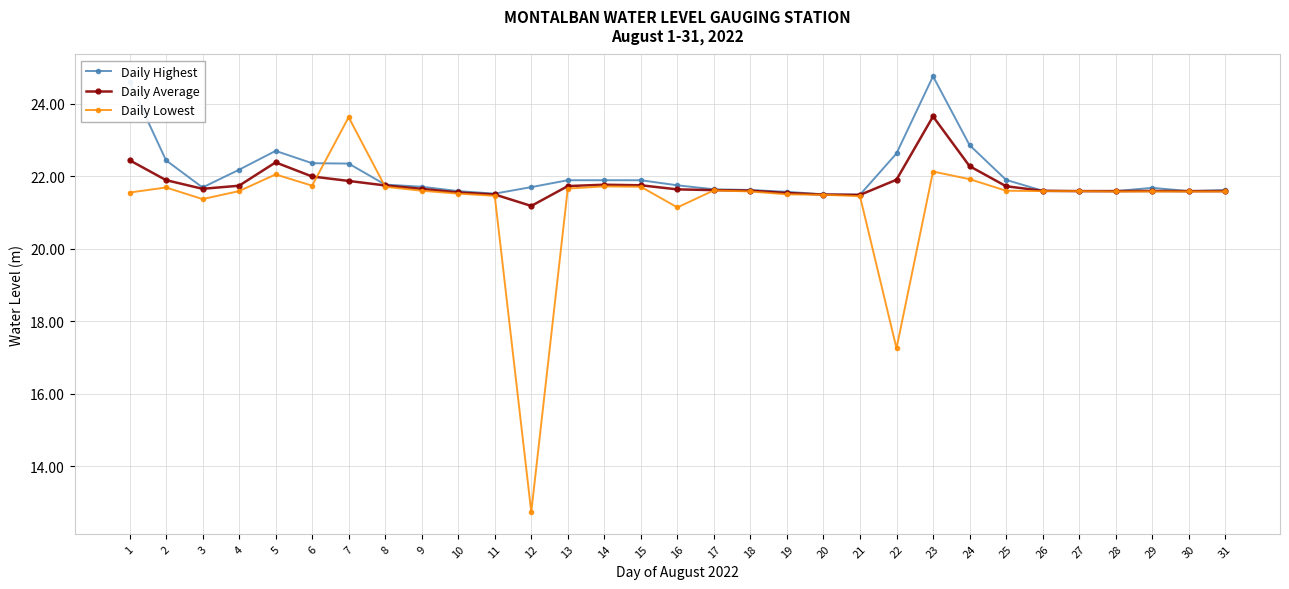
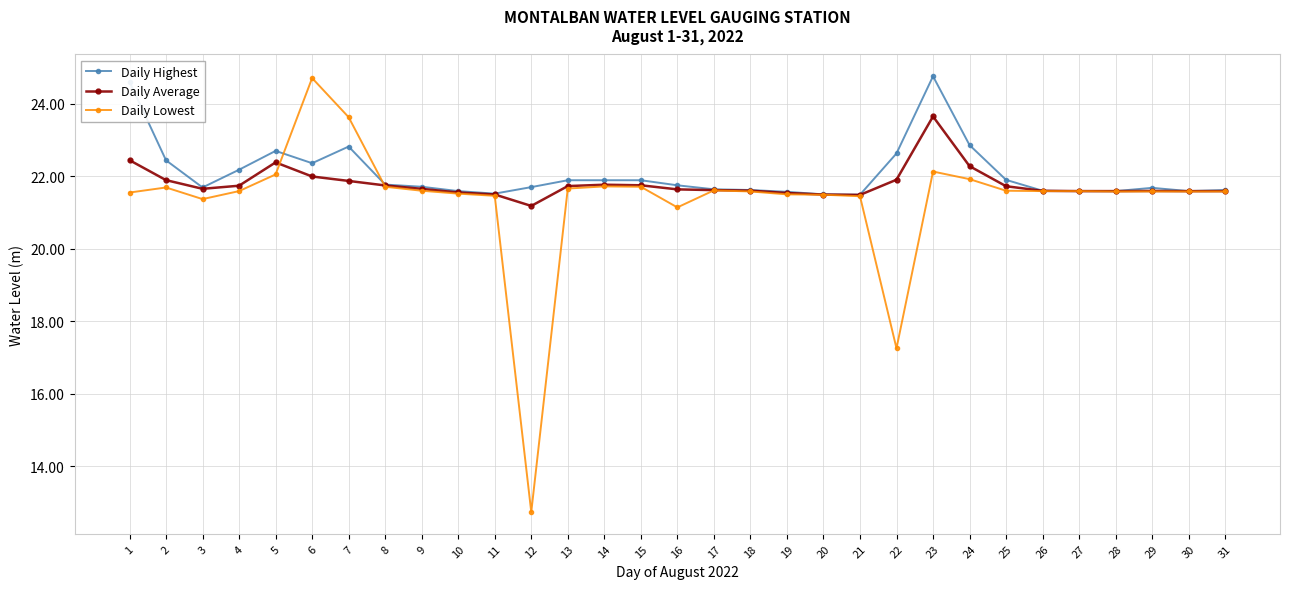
Daily Lowest, 6: 21.7 -> 24.7
Daily Highest, 7: 22.4 -> 22.8
